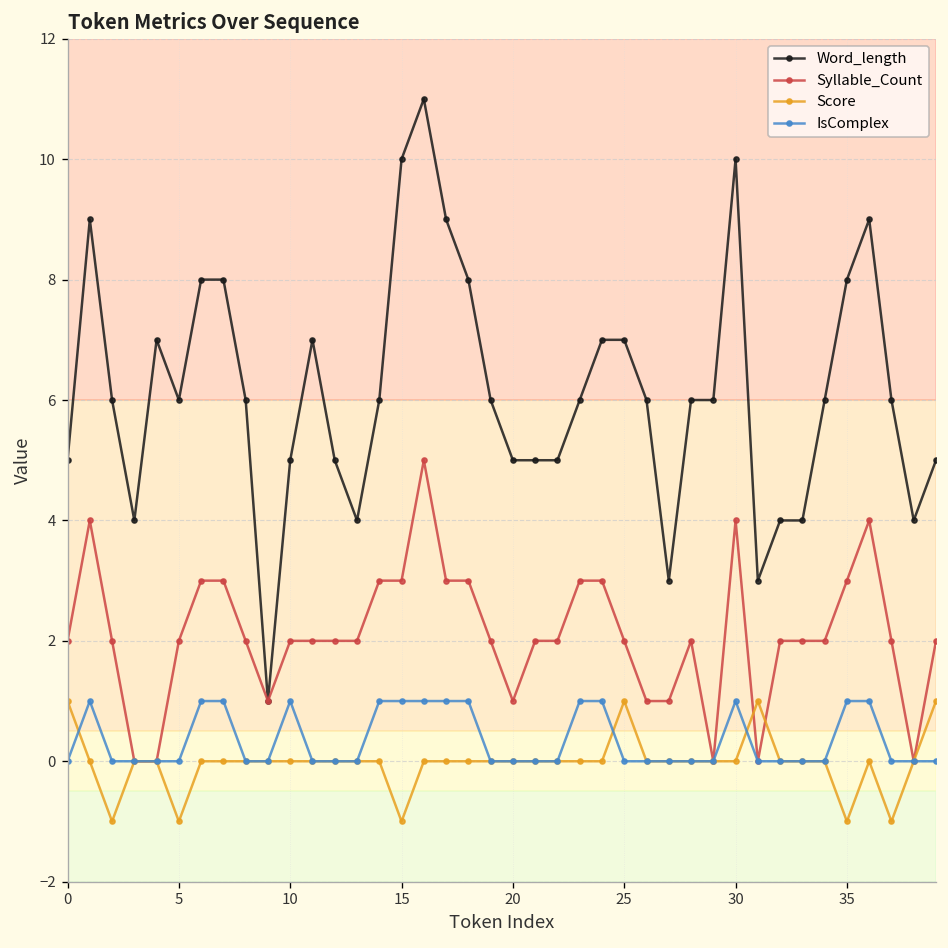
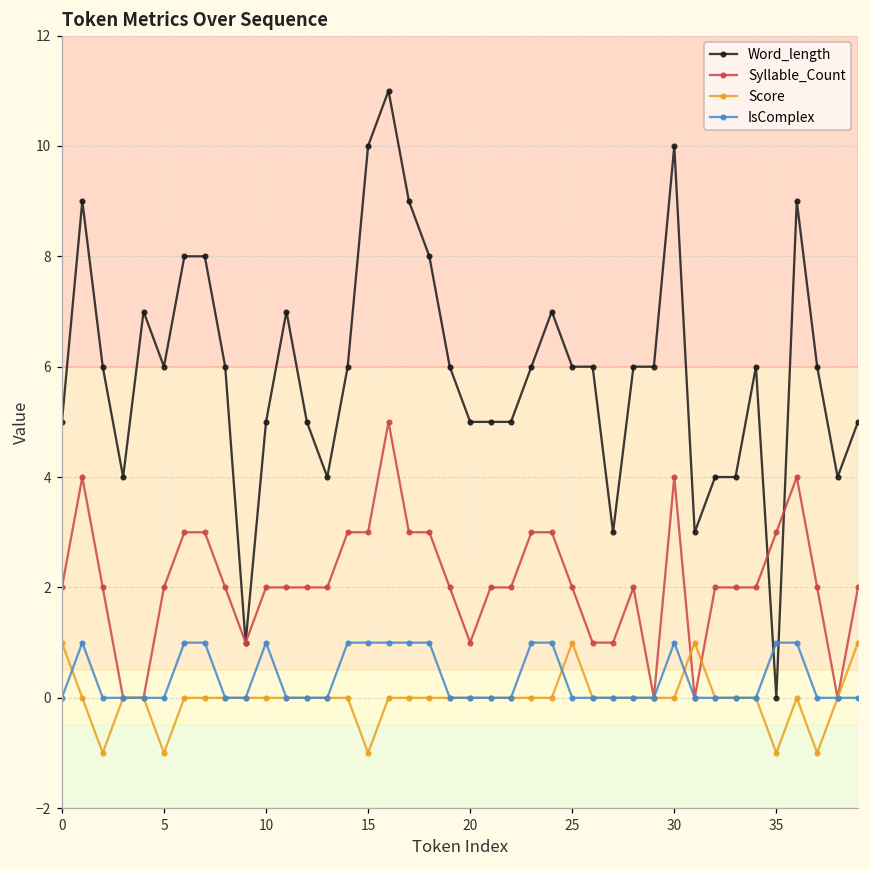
Word_length, 25: 7 -> 6
Word_length, 35: 8 -> 0
